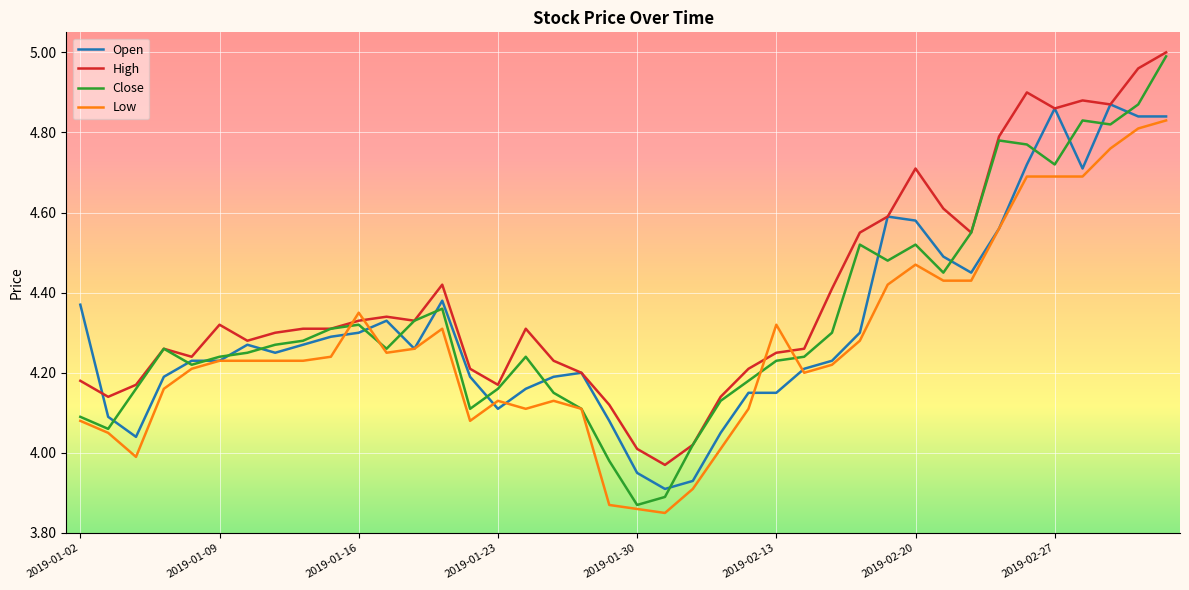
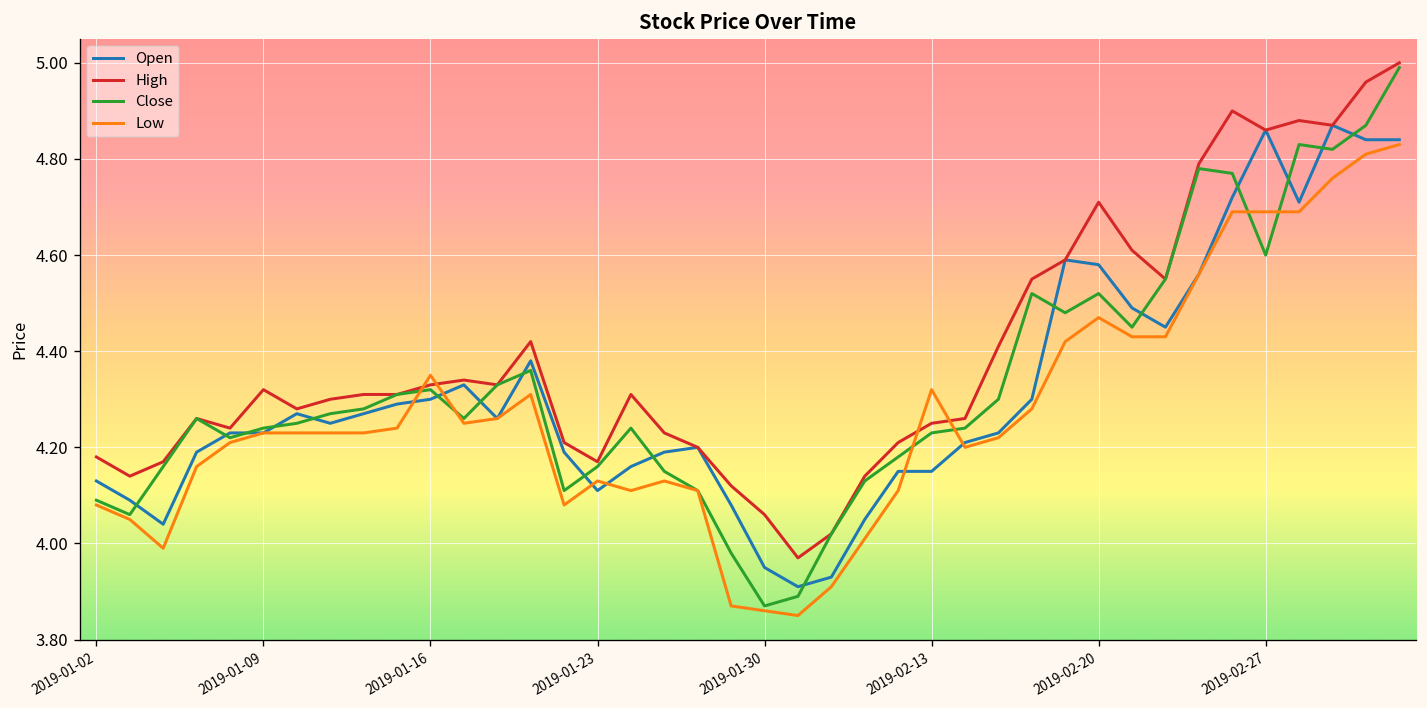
Open, 2019-01-02: 4.37 -> 4.13
High, 2019-01-30: 4.01 -> 4.06
Close, 2019-02-27: 4.72 -> 4.60
